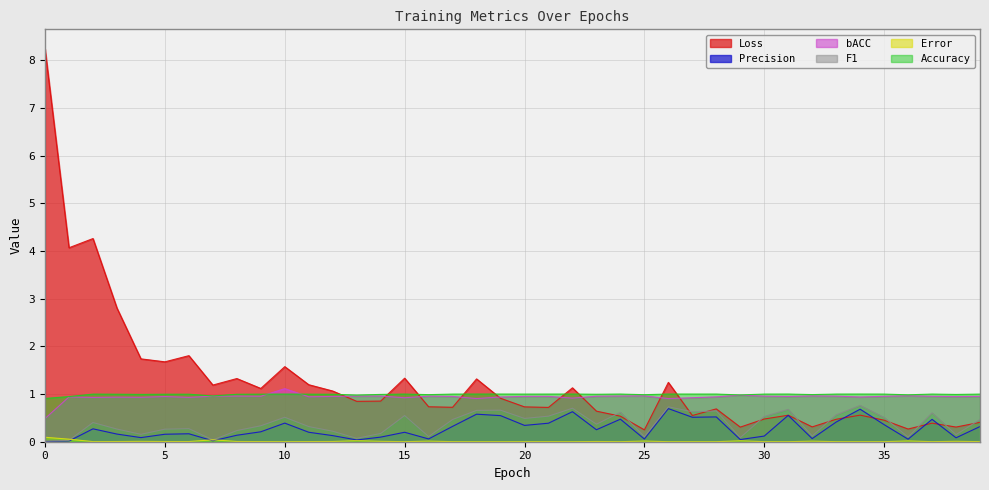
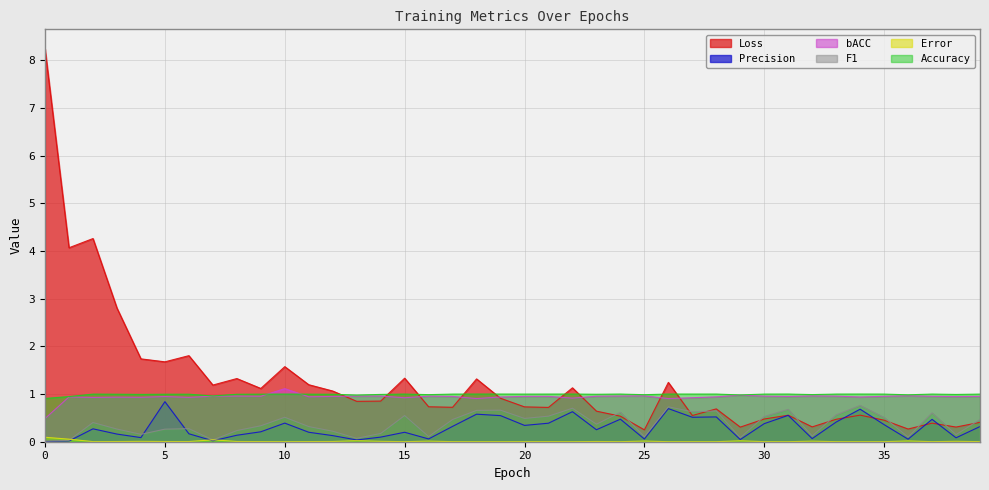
Precision, 5: 0.2 -> 0.8
Precision, 30: 0.1 -> 0.4
